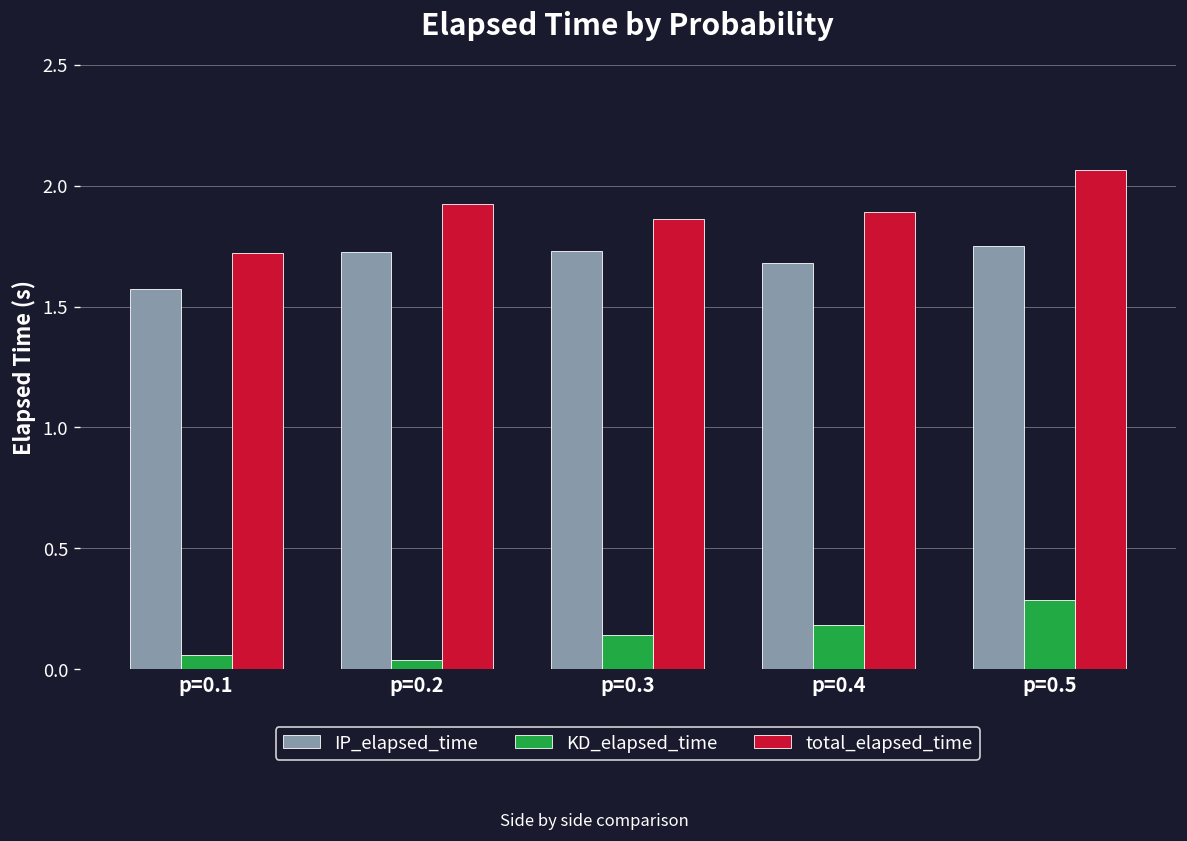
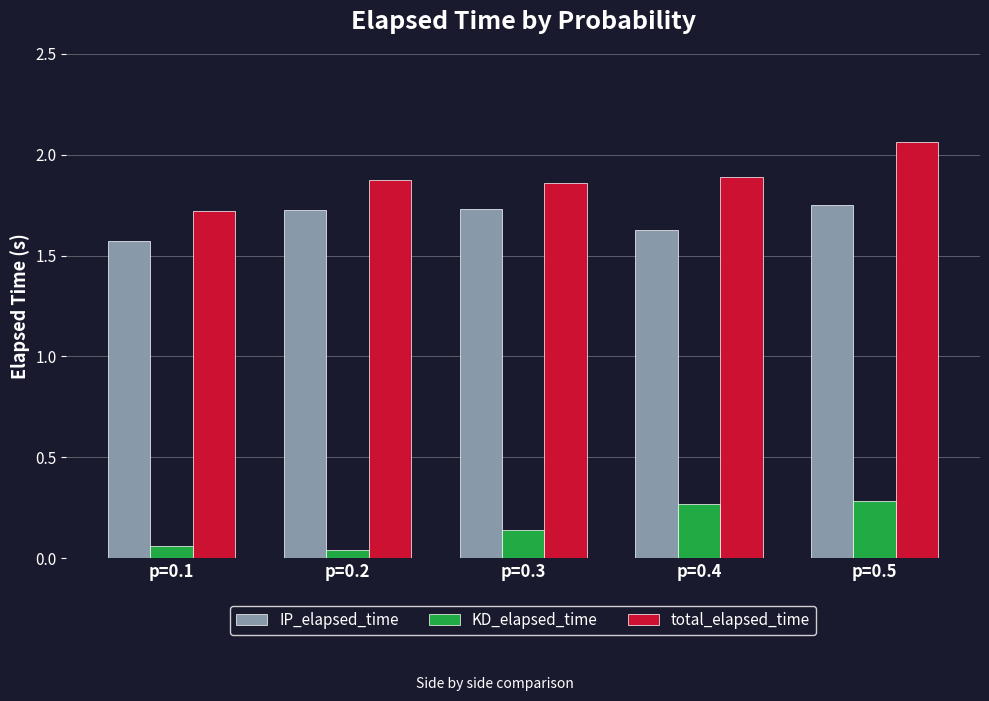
total_elapsed_time, p=0.2: 1.92 -> 1.87
IP_elapsed_time, p=0.4: 1.68 -> 1.63
KD_elapsed_time, p=0.4: 0.18 -> 0.27
